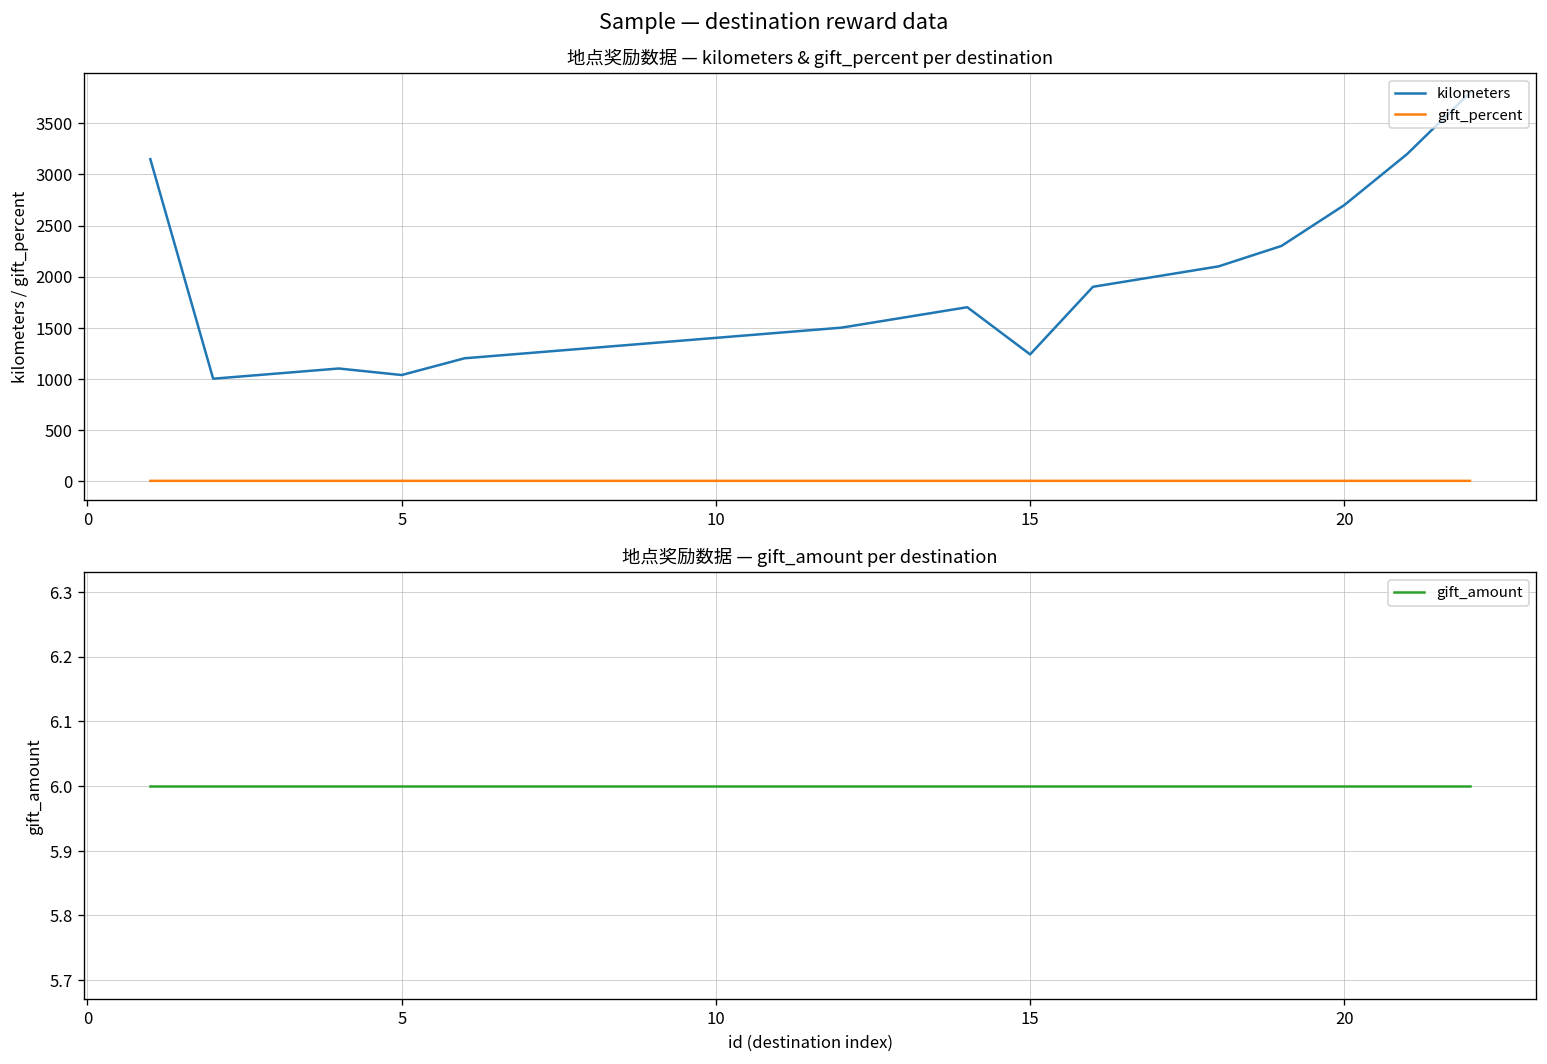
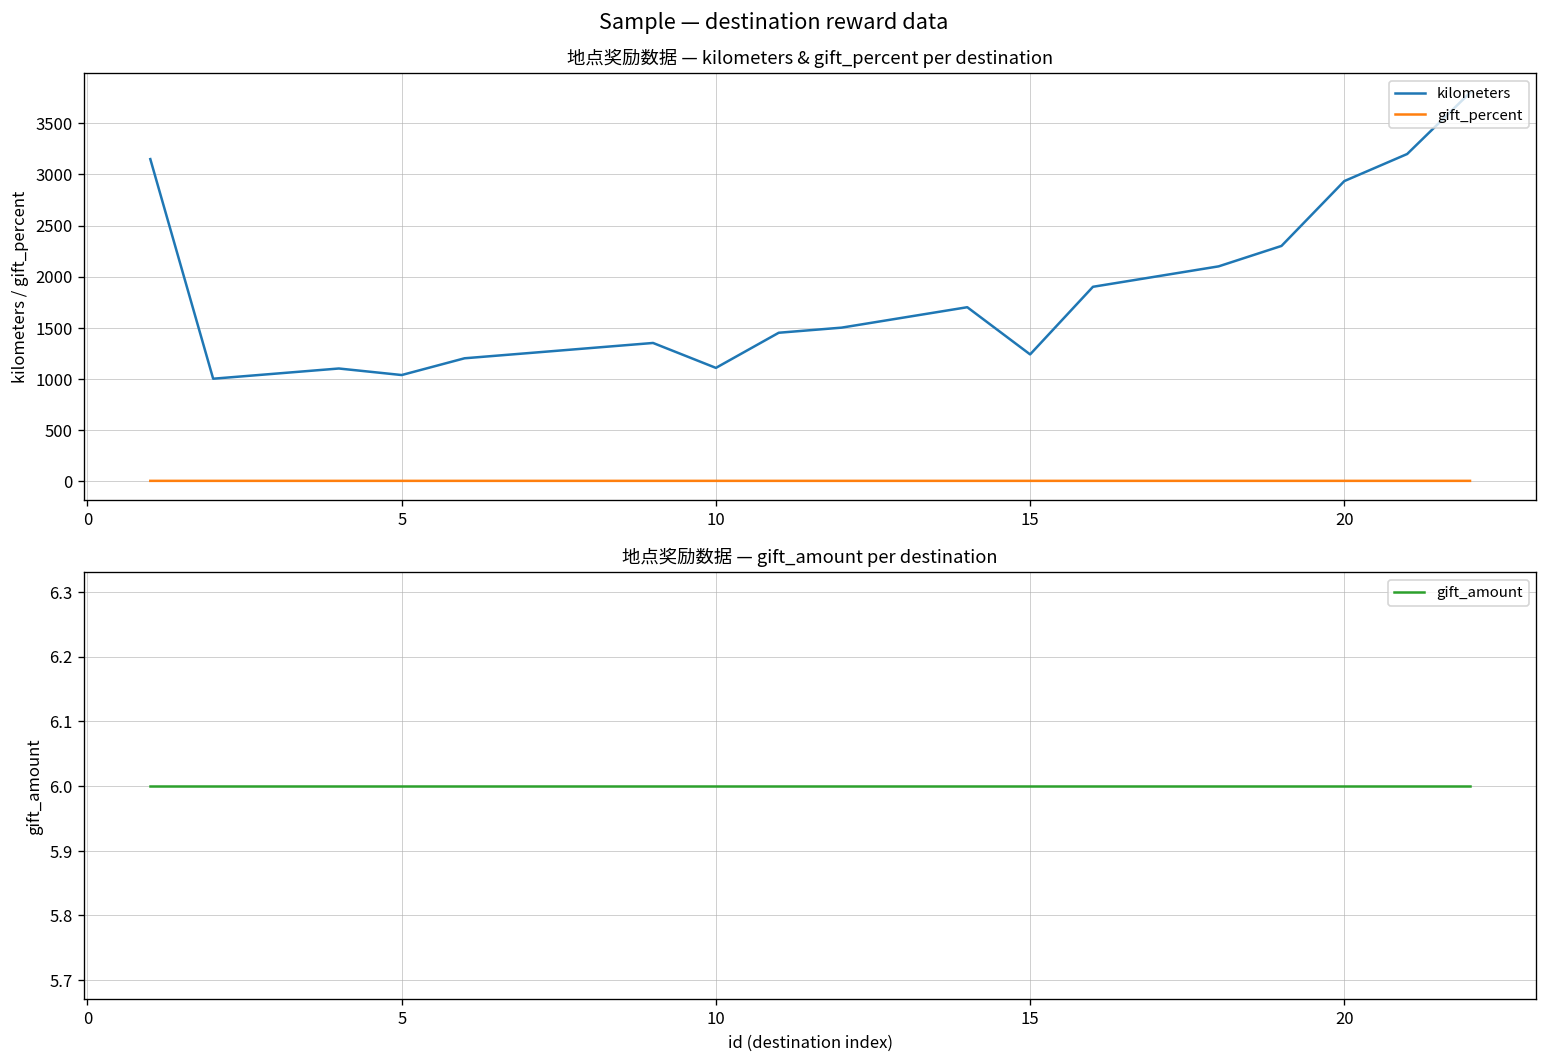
地点奖励数据 — kilometers & gift_percent per destination, kilometers, 10: 1400 -> 1100
地点奖励数据 — kilometers & gift_percent per destination, kilometers, 20: 2700 -> 2900
